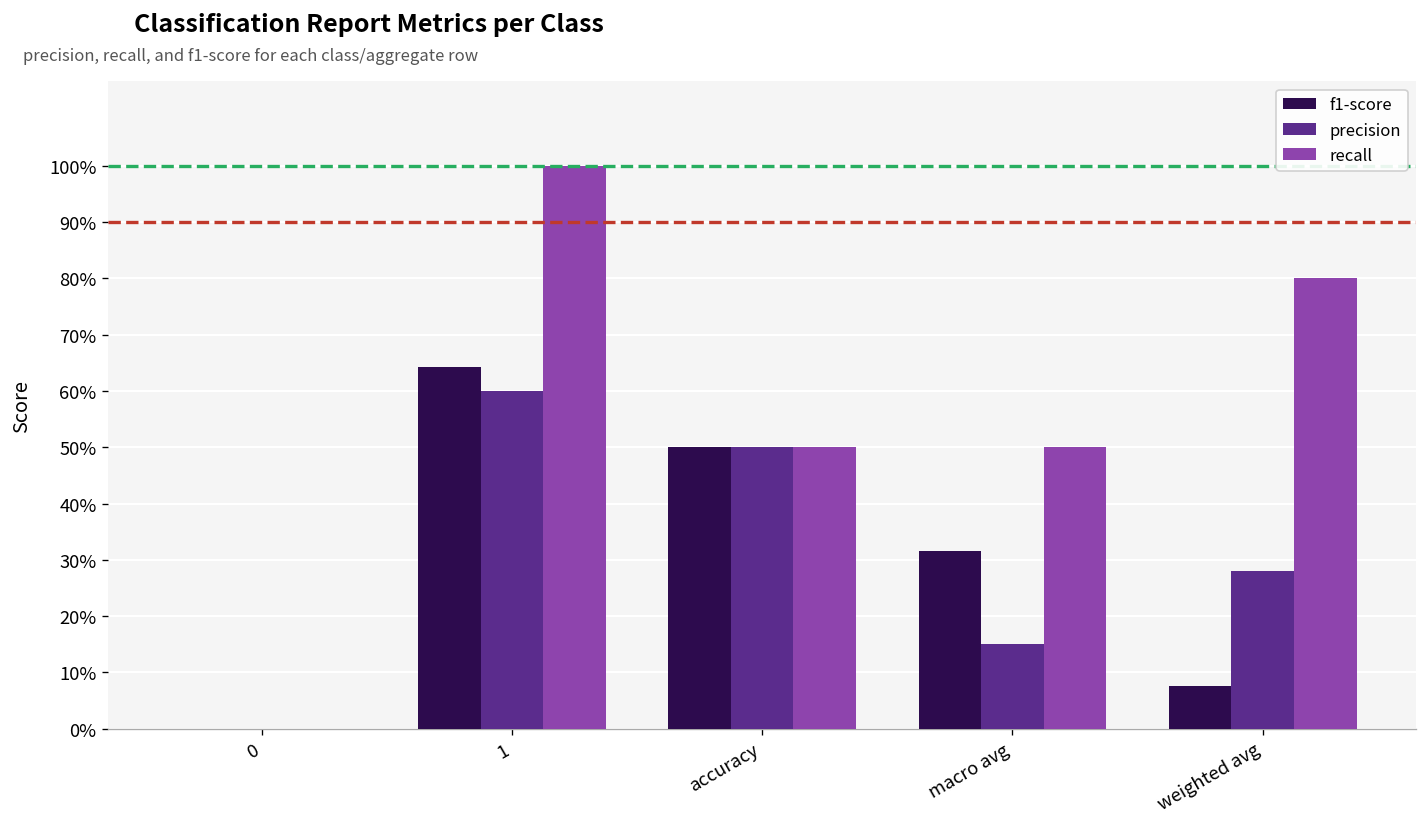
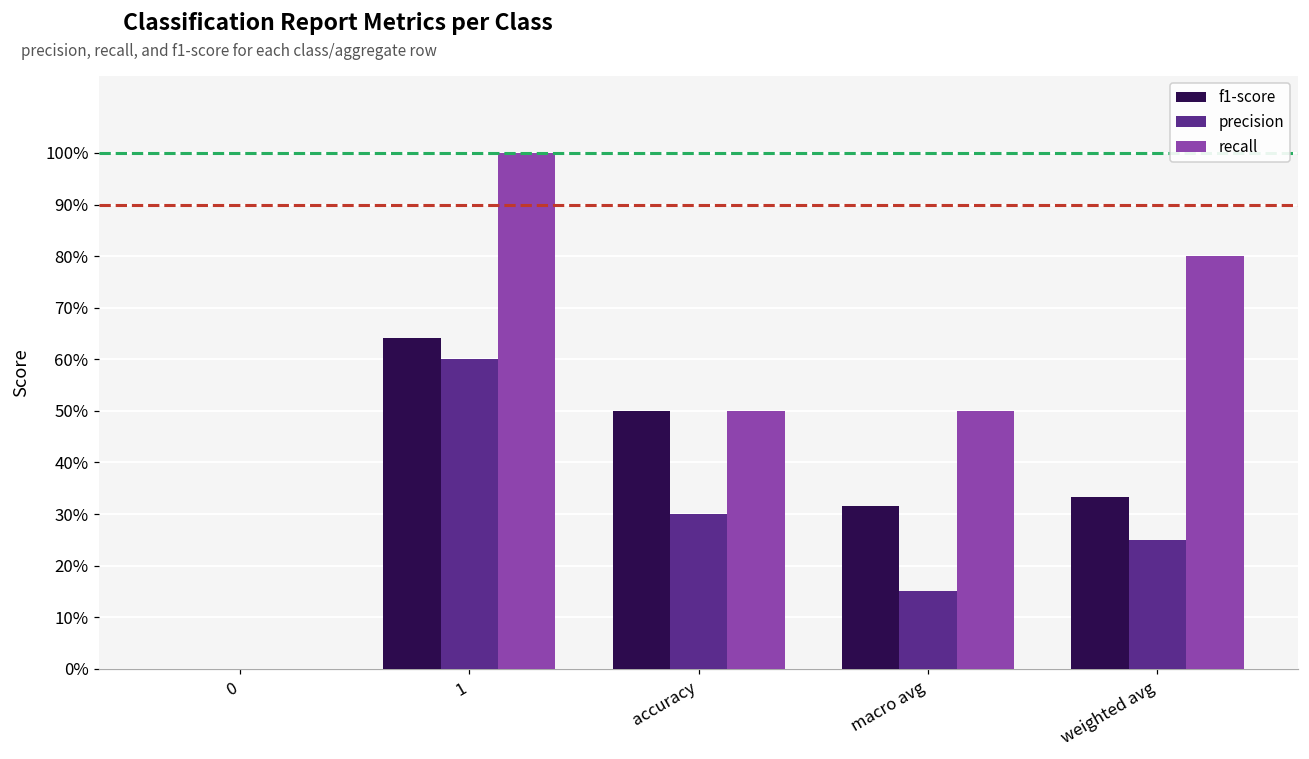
precision, accuracy: 50% -> 30%
f1-score, weighted avg: 8% -> 33%
precision, weighted avg: 28% -> 25%
